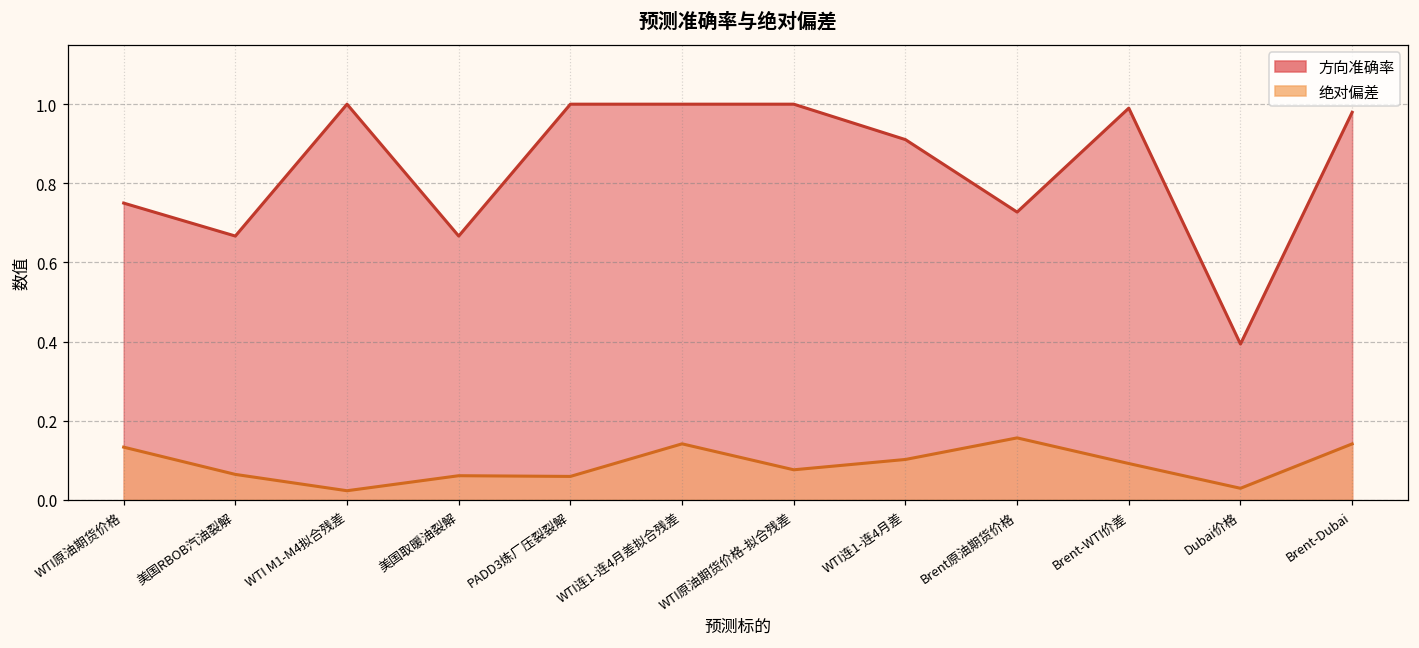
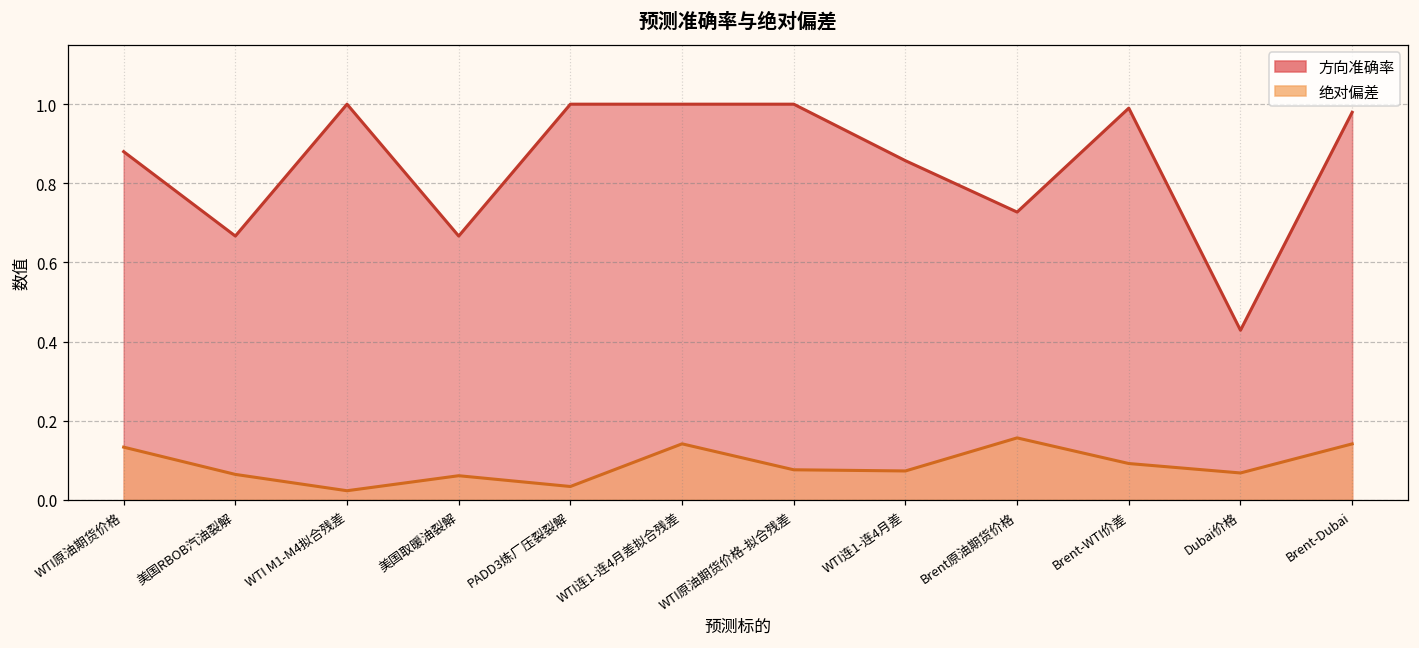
方向准确率, WTI原油期货价格: 0.75 -> 0.88
绝对偏差, PADD3炼厂压裂裂解: 0.06 -> 0.03
方向准确率, WTI连1-连4月差: 0.91 -> 0.86
绝对偏差, WTI连1-连4月差: 0.10 -> 0.07
方向准确率, Dubai价格: 0.39 -> 0.43
绝对偏差, Dubai价格: 0.03 -> 0.07
